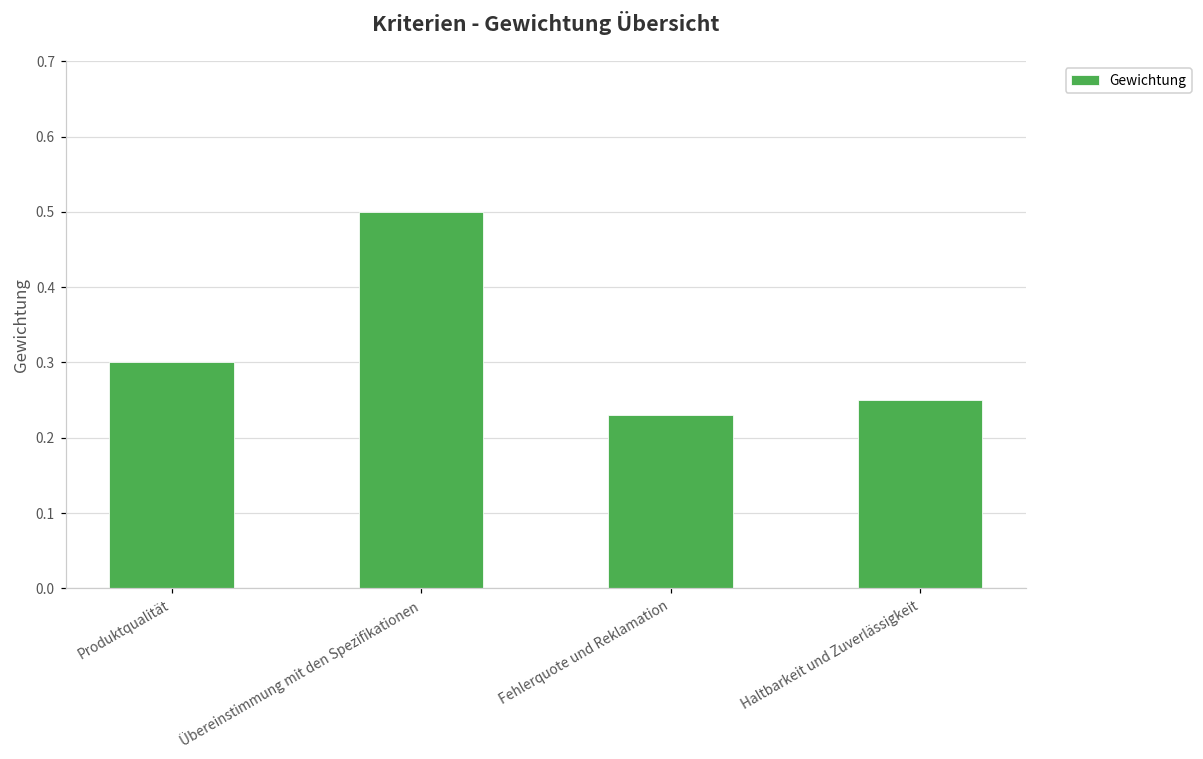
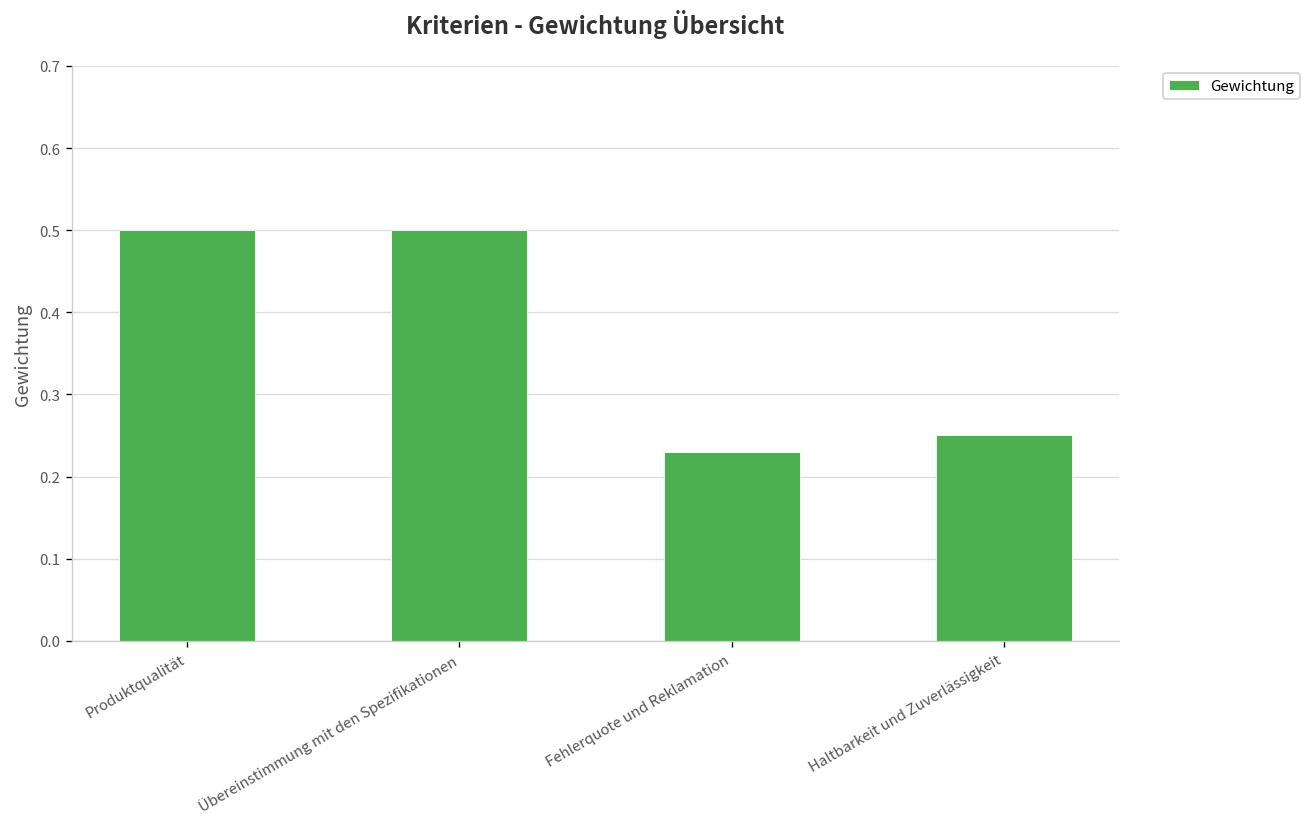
Produktqualität: 0.3 -> 0.5
